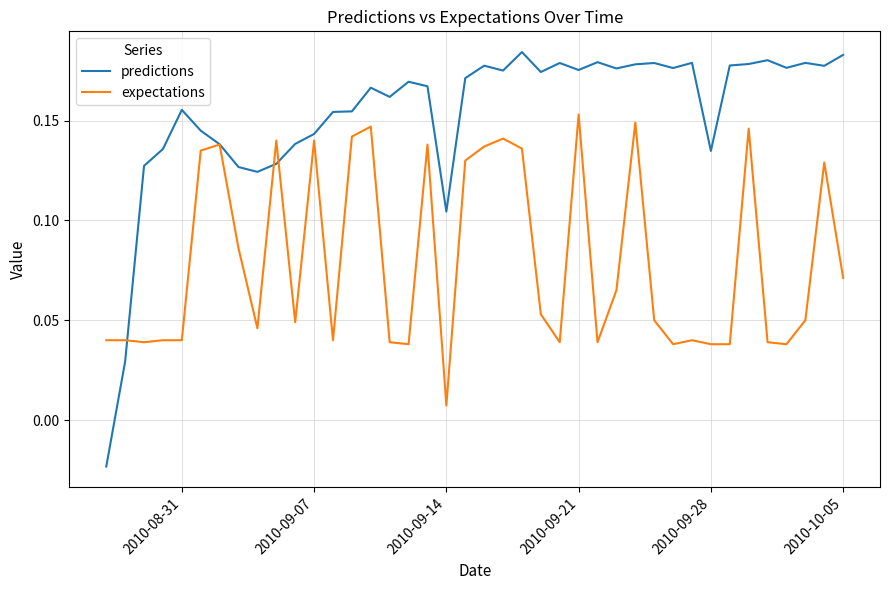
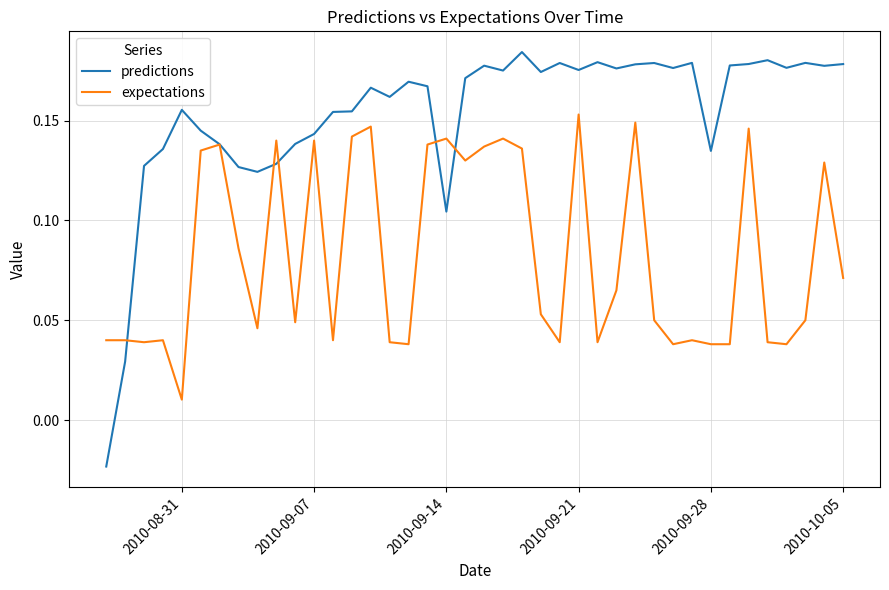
expectations, 2010-08-31: 0.040 -> 0.010
expectations, 2010-09-14: 0.007 -> 0.141
predictions, 2010-10-05: 0.183 -> 0.178
